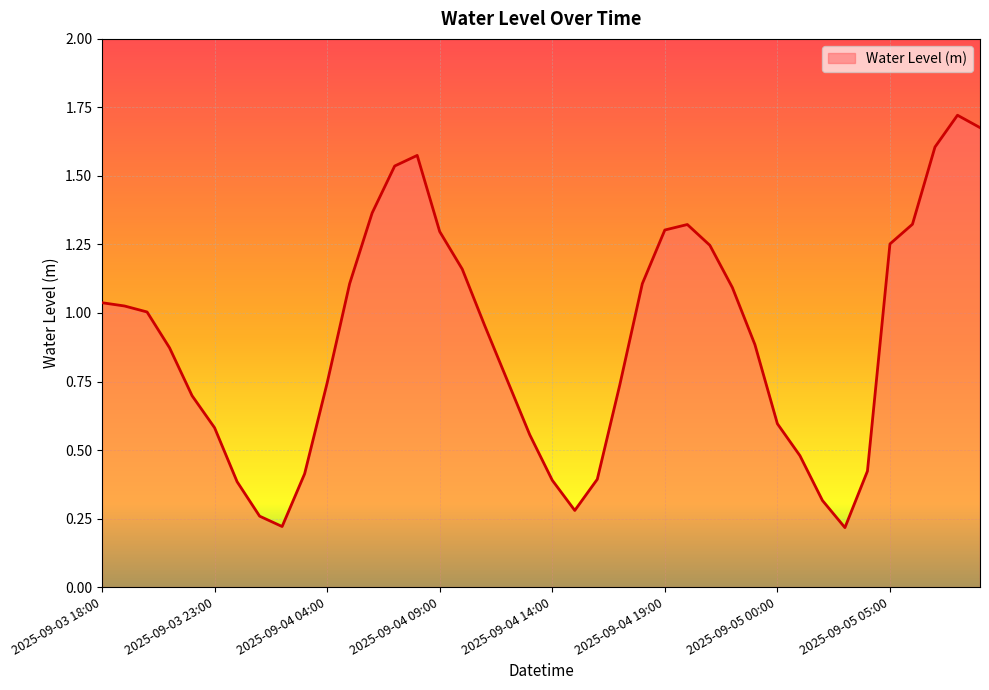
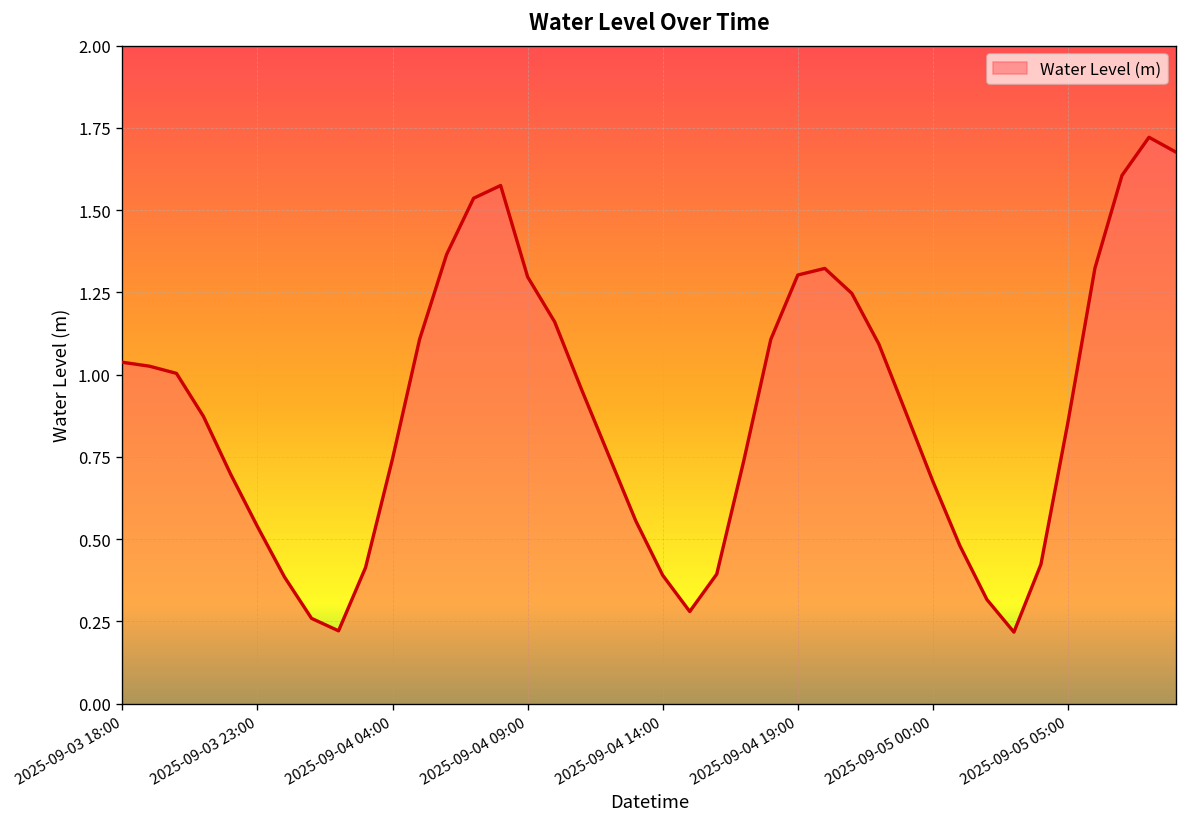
2025-09-03 23:00: 0.58 -> 0.54
2025-09-05 00:00: 0.60 -> 0.68
2025-09-05 05:00: 1.25 -> 0.86
